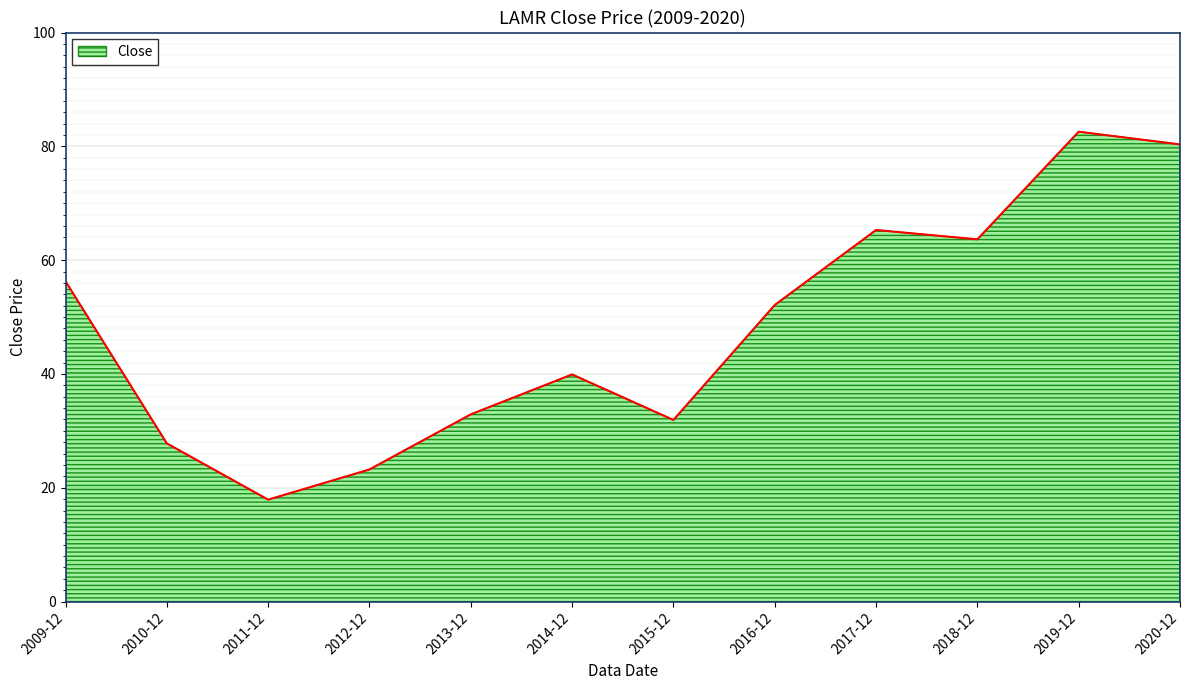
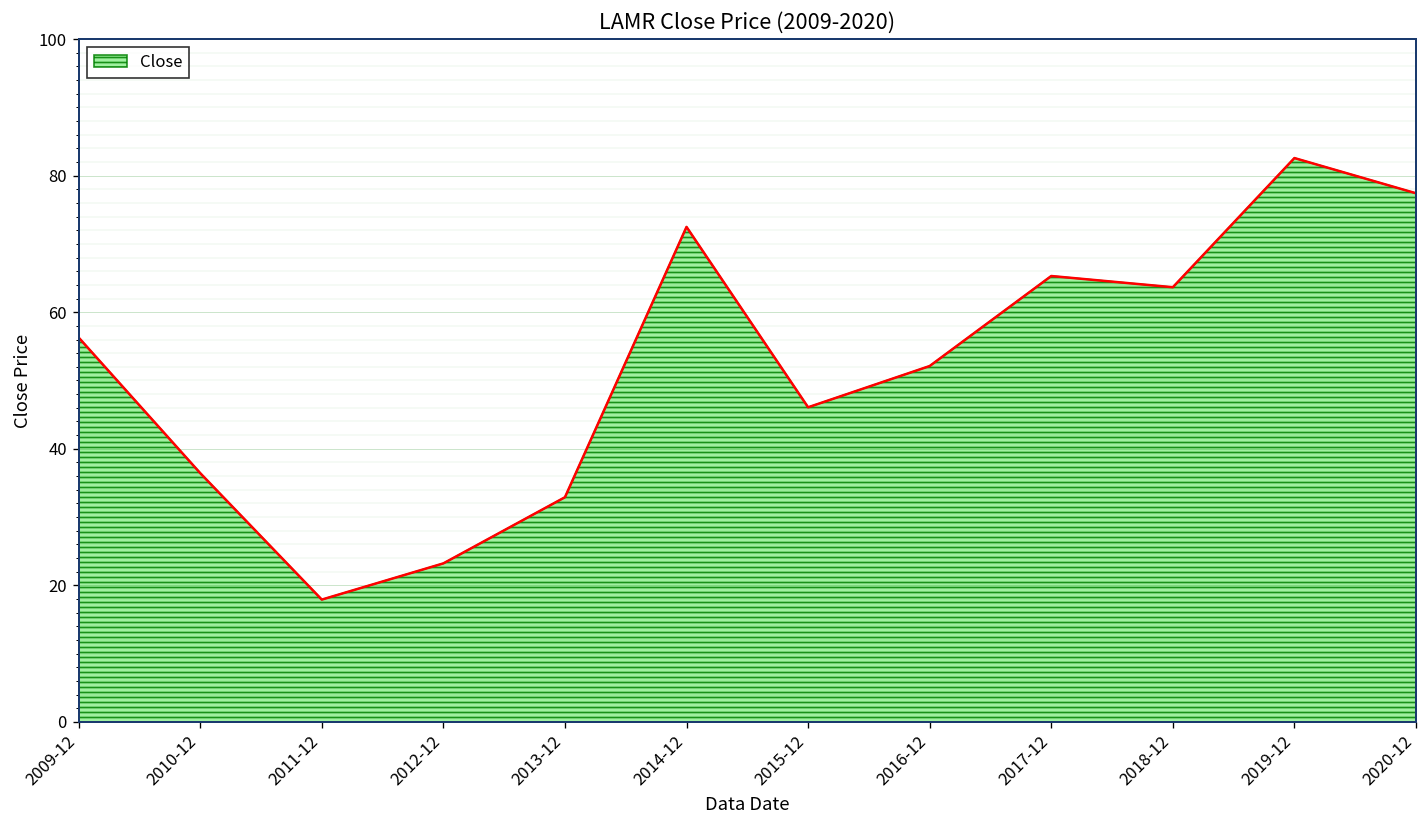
2010-12: 28 -> 36
2014-12: 40 -> 72
2015-12: 32 -> 46
2020-12: 80 -> 77
